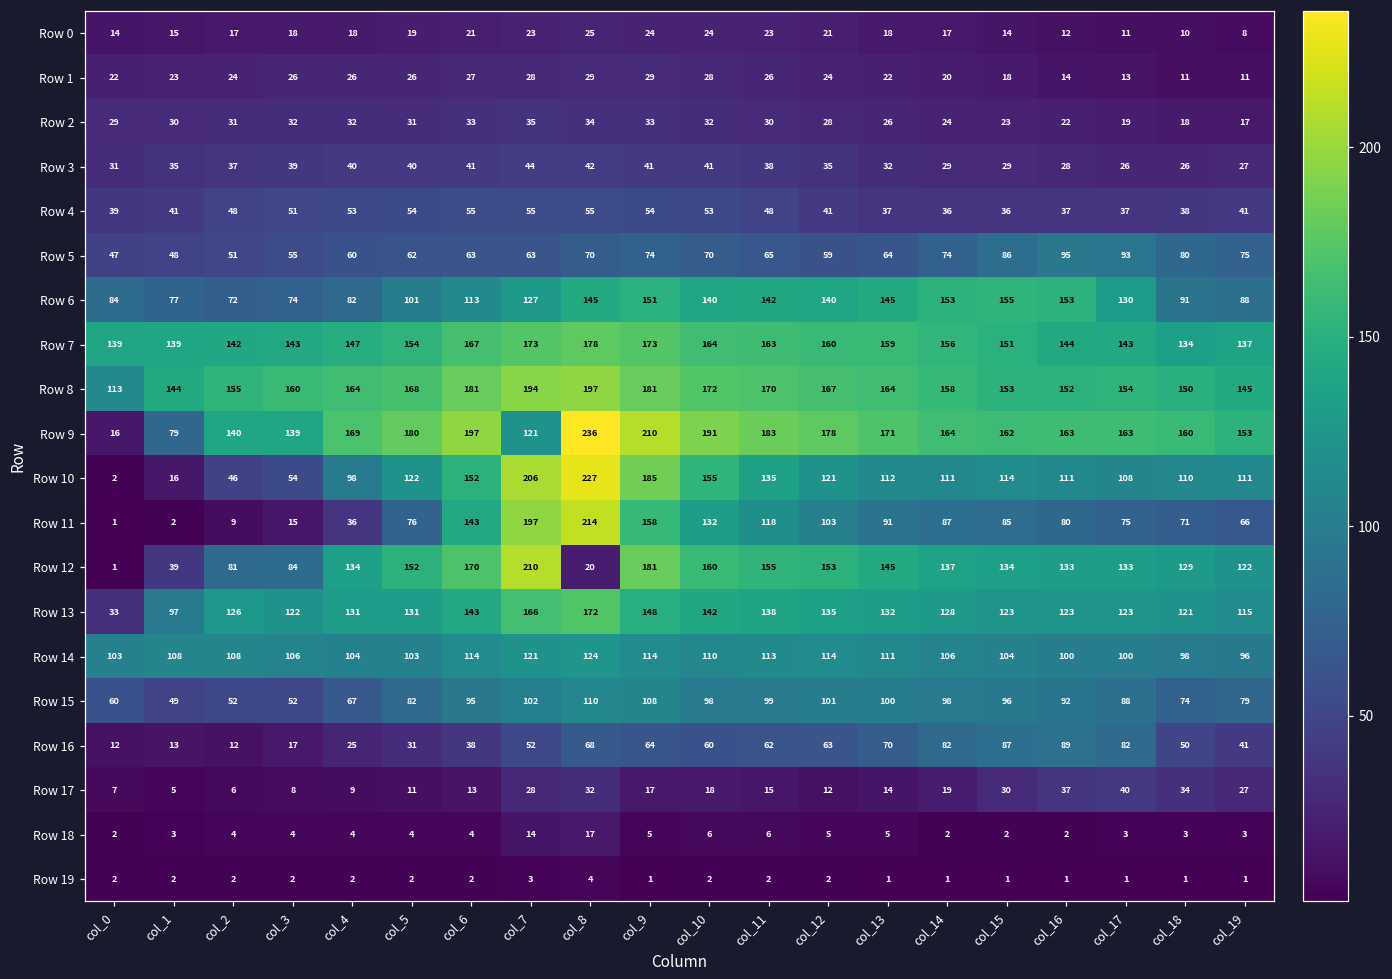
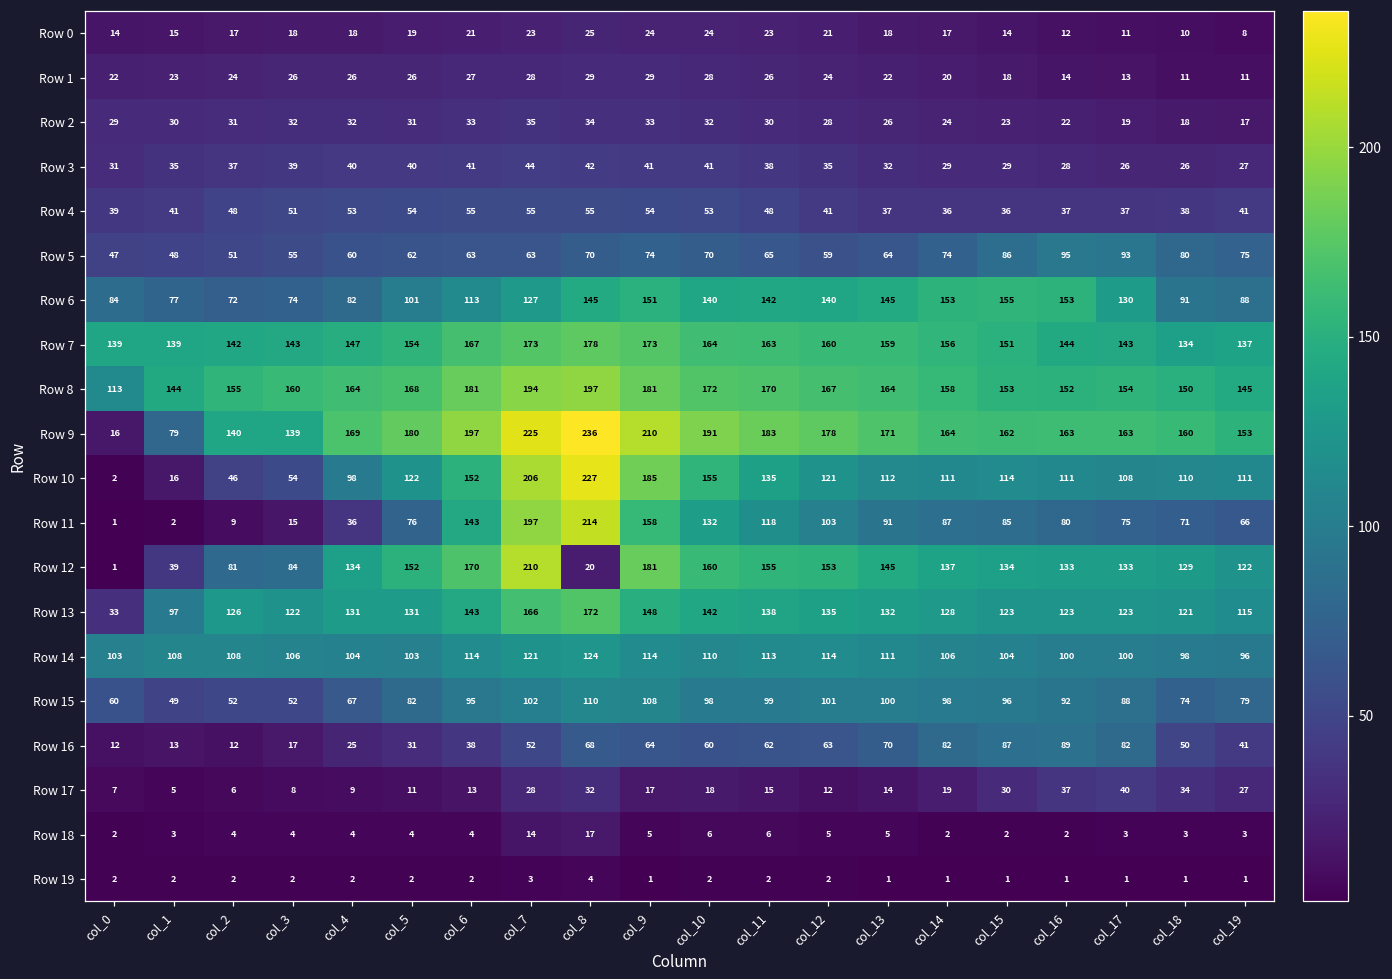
Row 9, col_7: 121 -> 225
